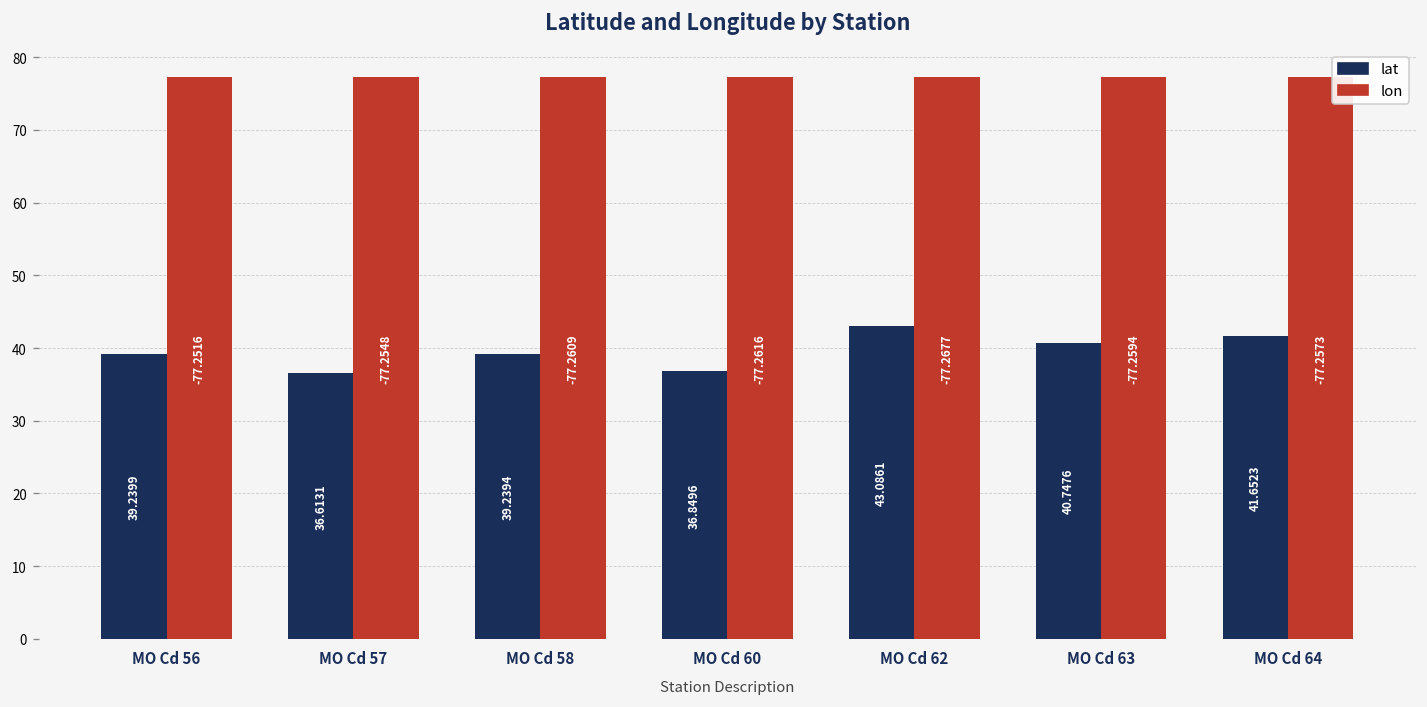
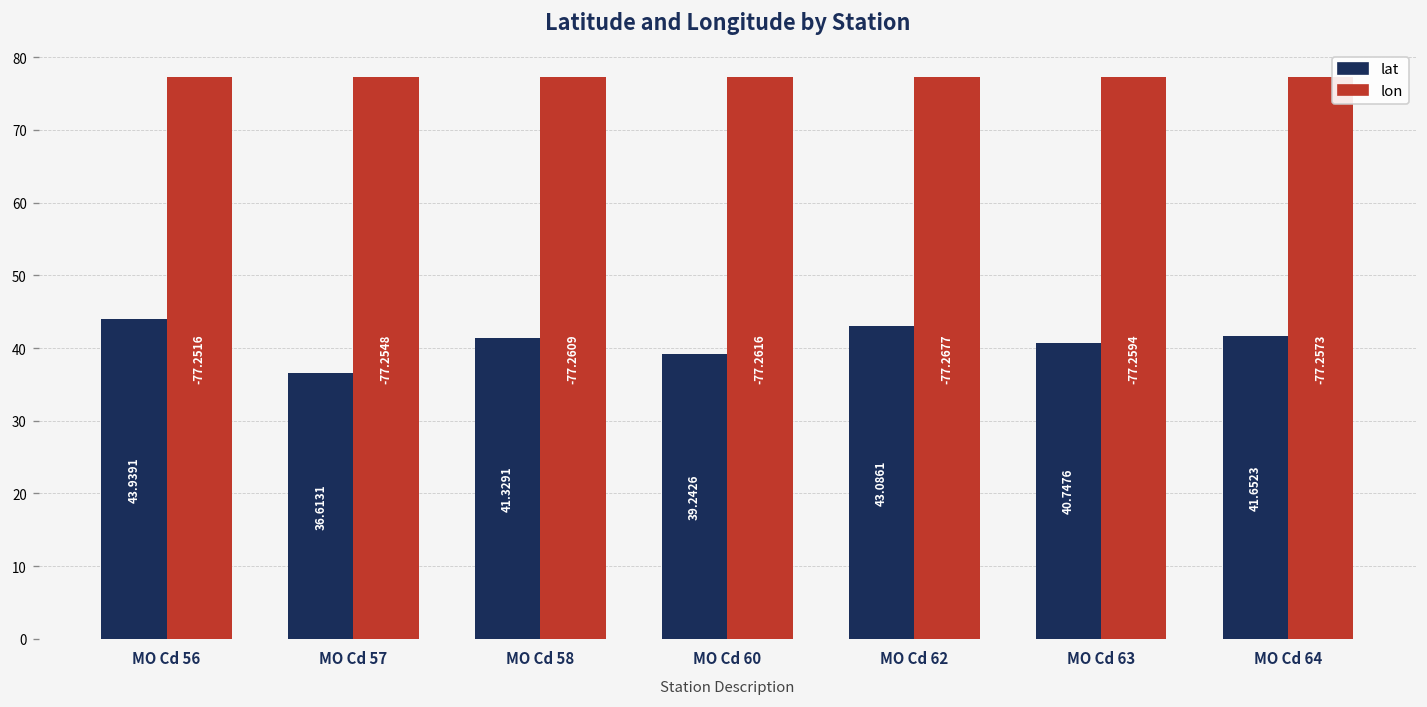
lat, MO Cd 56: 39.2399 -> 43.9391
lat, MO Cd 58: 39.2394 -> 41.3291
lat, MO Cd 60: 36.8496 -> 39.2426
